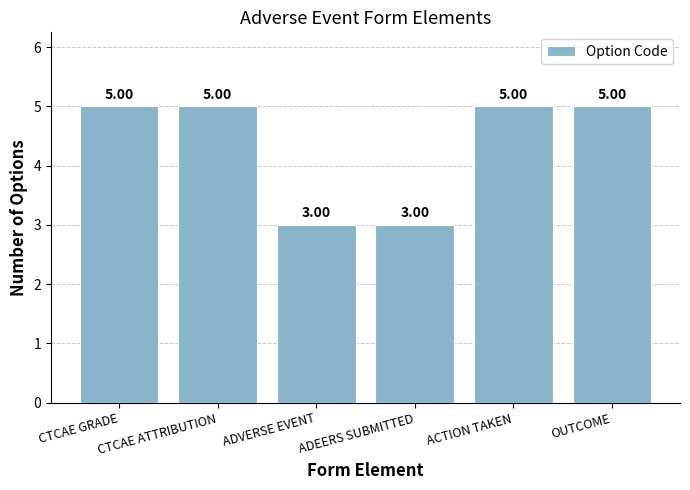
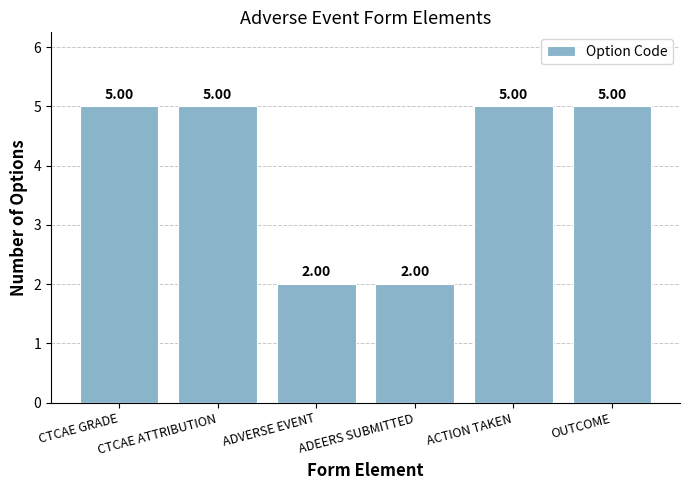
ADVERSE EVENT: 3.00 -> 2.00
ADEERS SUBMITTED: 3.00 -> 2.00
